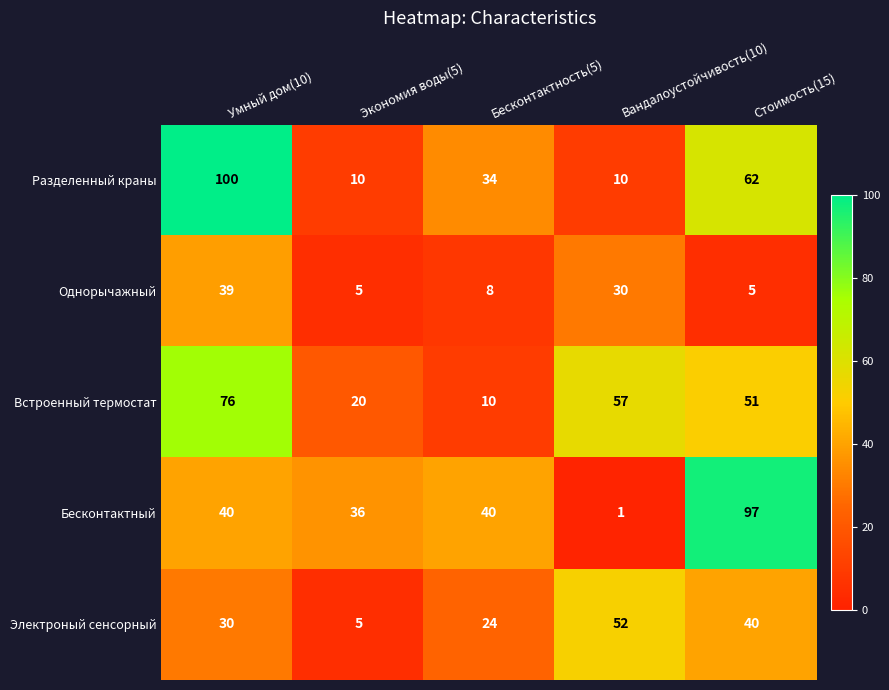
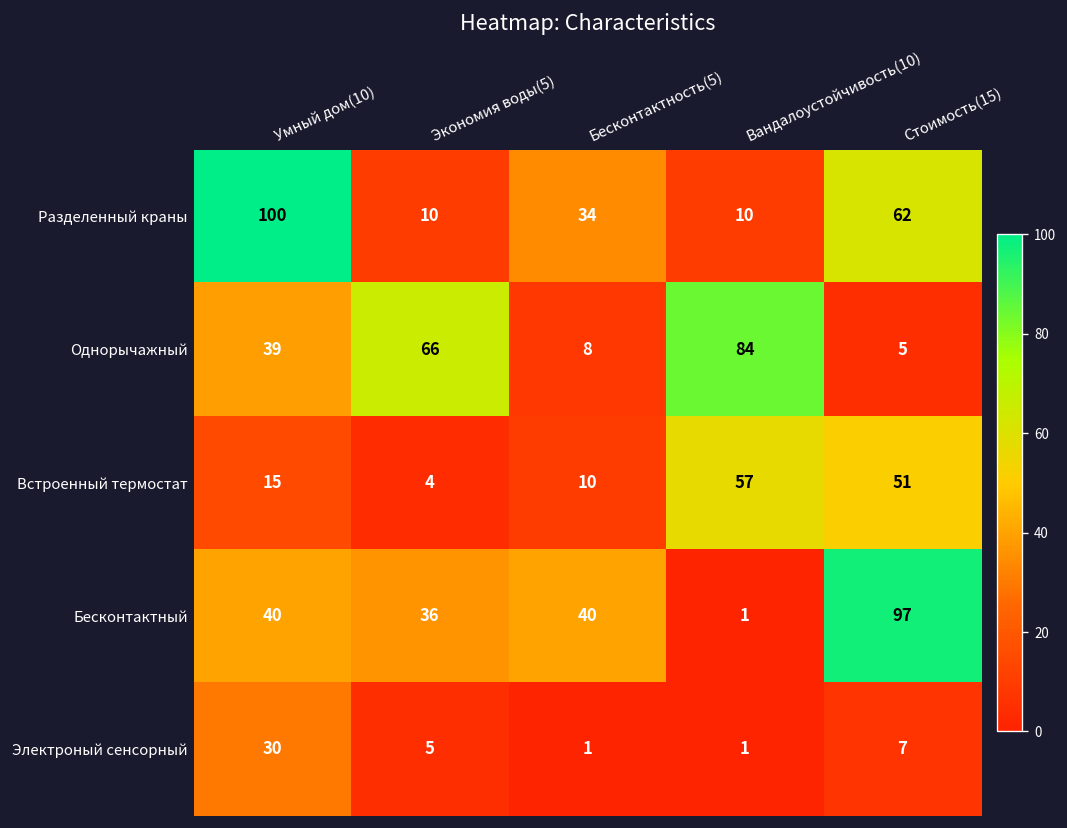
Однорычажный, Экономия воды(5): 5 -> 66
Однорычажный, Вандалоустойчивость(10): 30 -> 84
Встроенный термостат, Умный дом(10): 76 -> 15
Встроенный термостат, Экономия воды(5): 20 -> 4
Электроный сенсорный, Бесконтактность(5): 24 -> 1
Электроный сенсорный, Вандалоустойчивость(10): 52 -> 1
Электроный сенсорный, Стоимость(15): 40 -> 7
